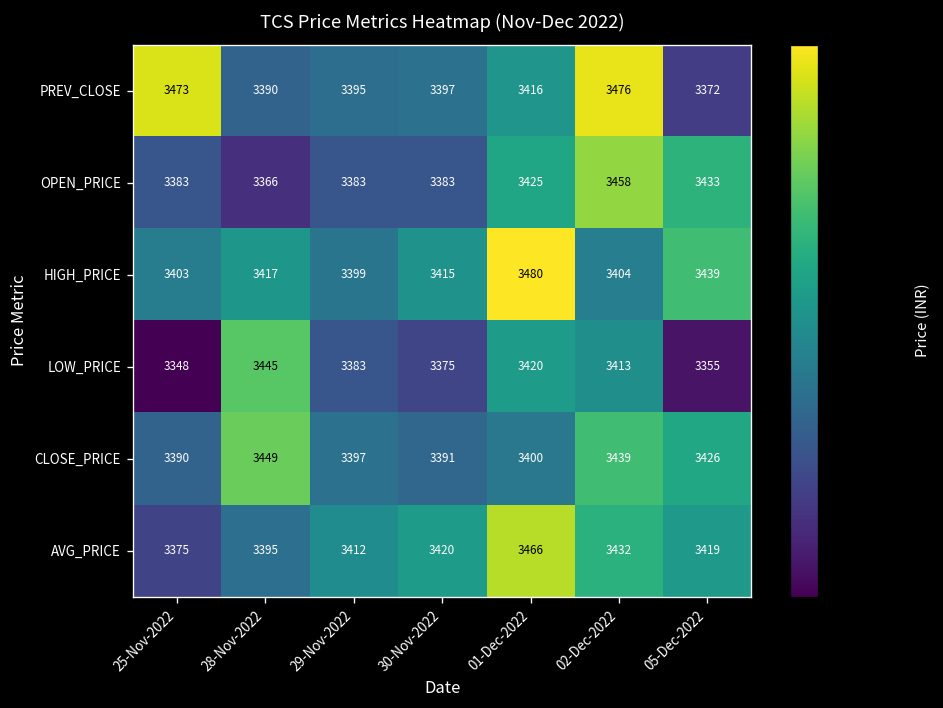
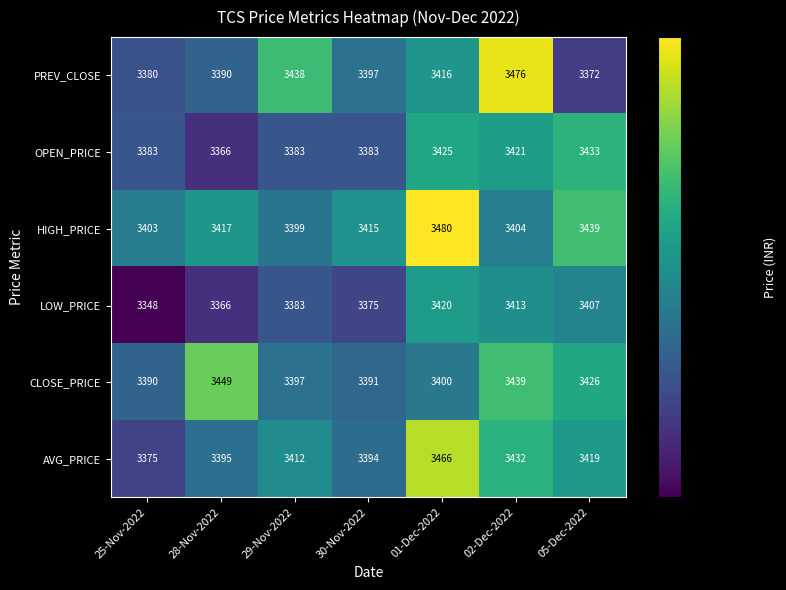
PREV_CLOSE, 25-Nov-2022: 3473 -> 3380
PREV_CLOSE, 29-Nov-2022: 3395 -> 3438
OPEN_PRICE, 02-Dec-2022: 3458 -> 3421
LOW_PRICE, 28-Nov-2022: 3445 -> 3366
LOW_PRICE, 05-Dec-2022: 3355 -> 3407
AVG_PRICE, 30-Nov-2022: 3420 -> 3394
